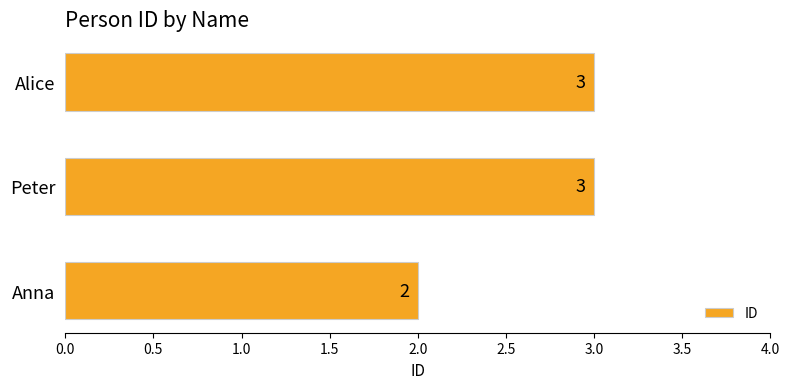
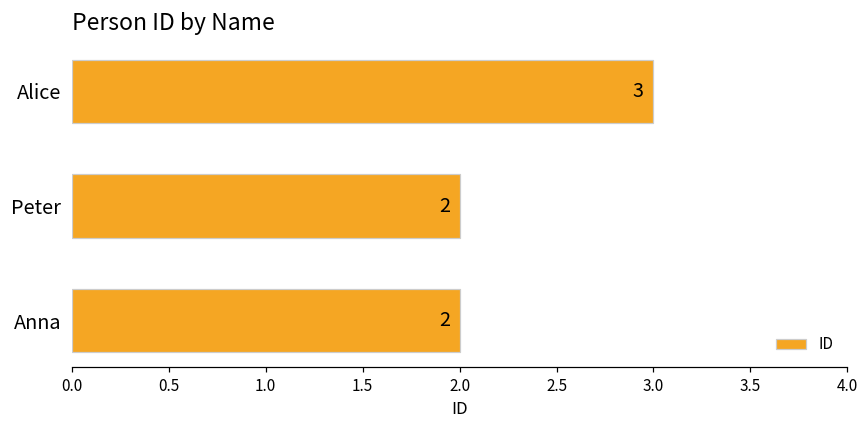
Peter: 3 -> 2
